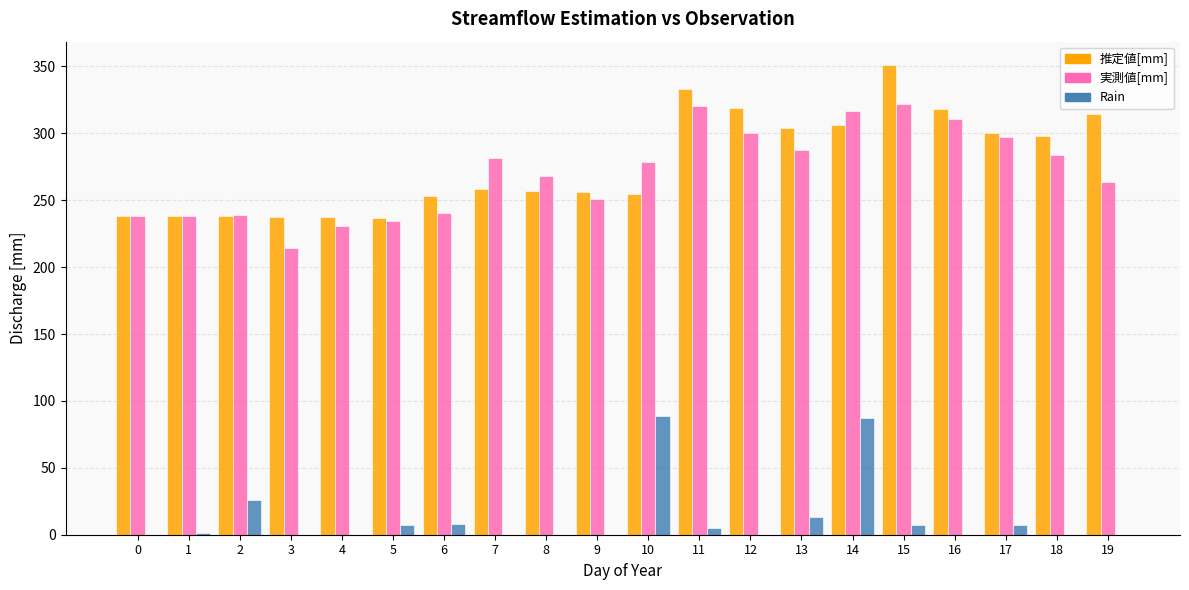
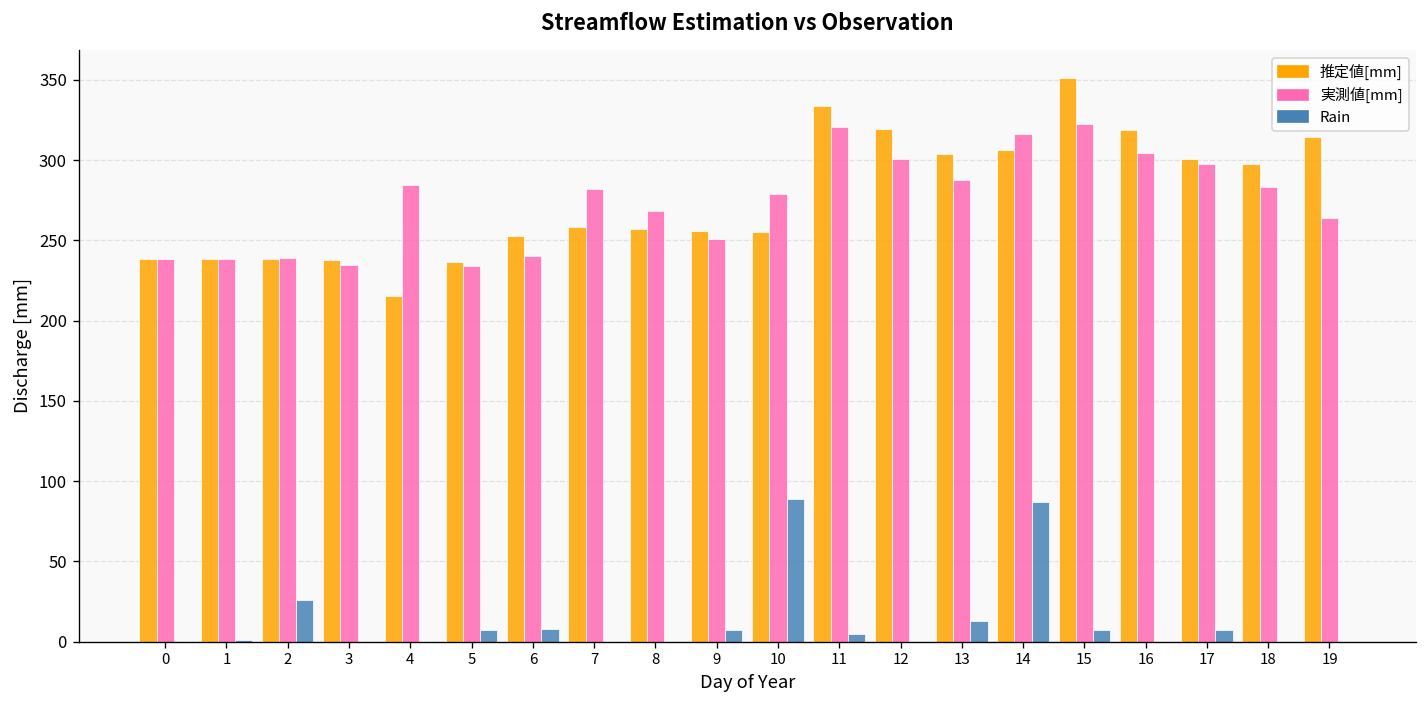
実測値[mm], 3: 214 -> 235
推定値[mm], 4: 237 -> 215
実測値[mm], 4: 231 -> 284
Rain, 9: 0 -> 7
実測値[mm], 16: 311 -> 304
